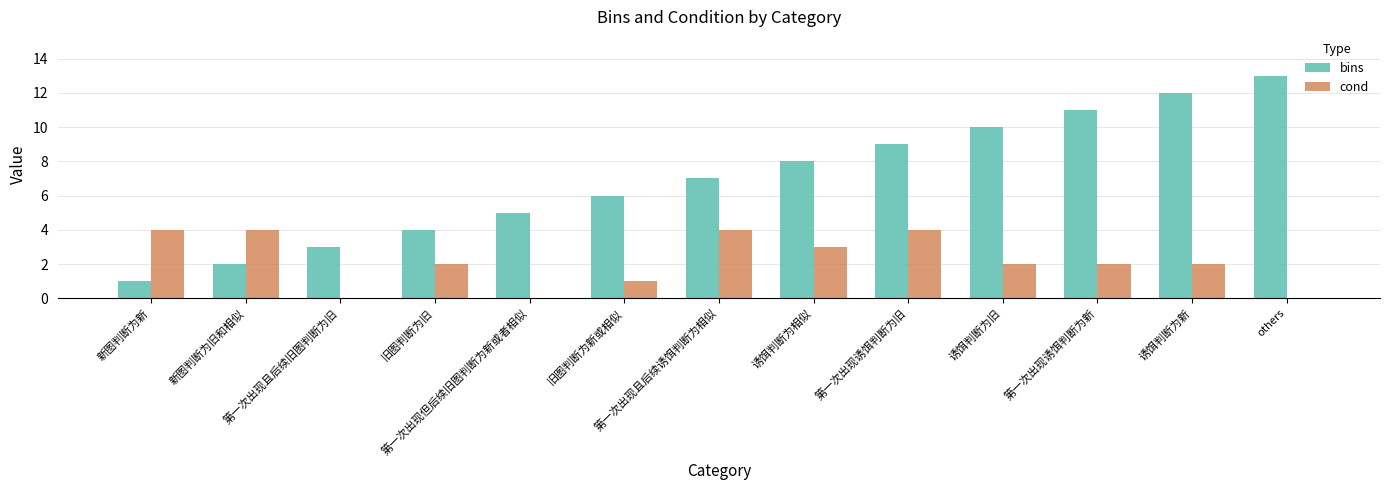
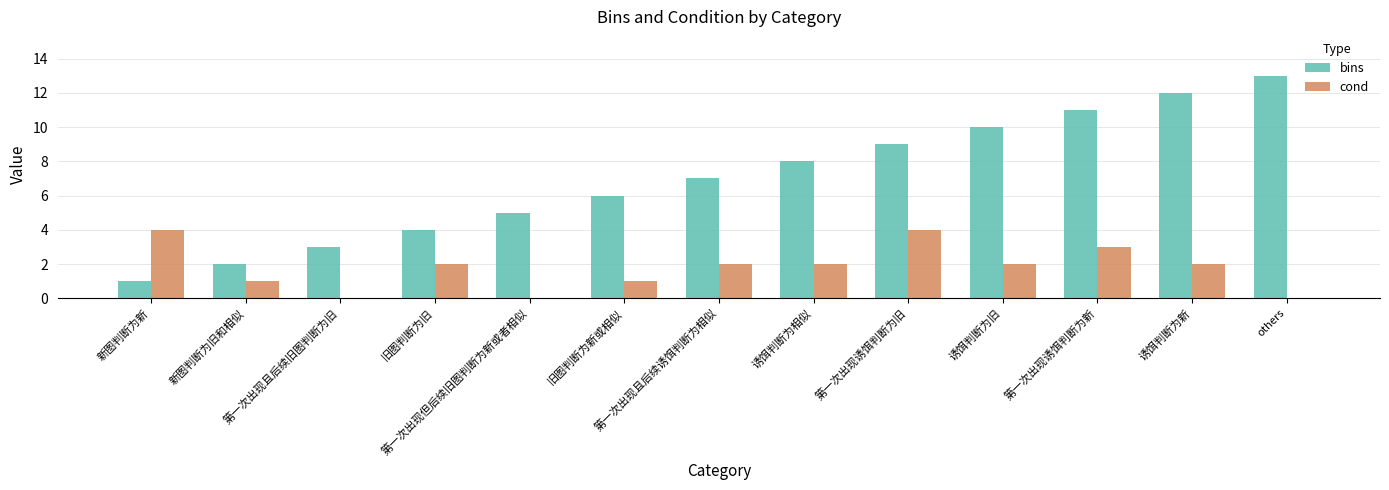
cond, 新图判断为旧和相似: 4 -> 1
cond, 第一次出现且后续诱饵判断为相似: 4 -> 2
cond, 诱饵判断为相似: 3 -> 2
cond, 第一次出现诱饵判断为新: 2 -> 3
